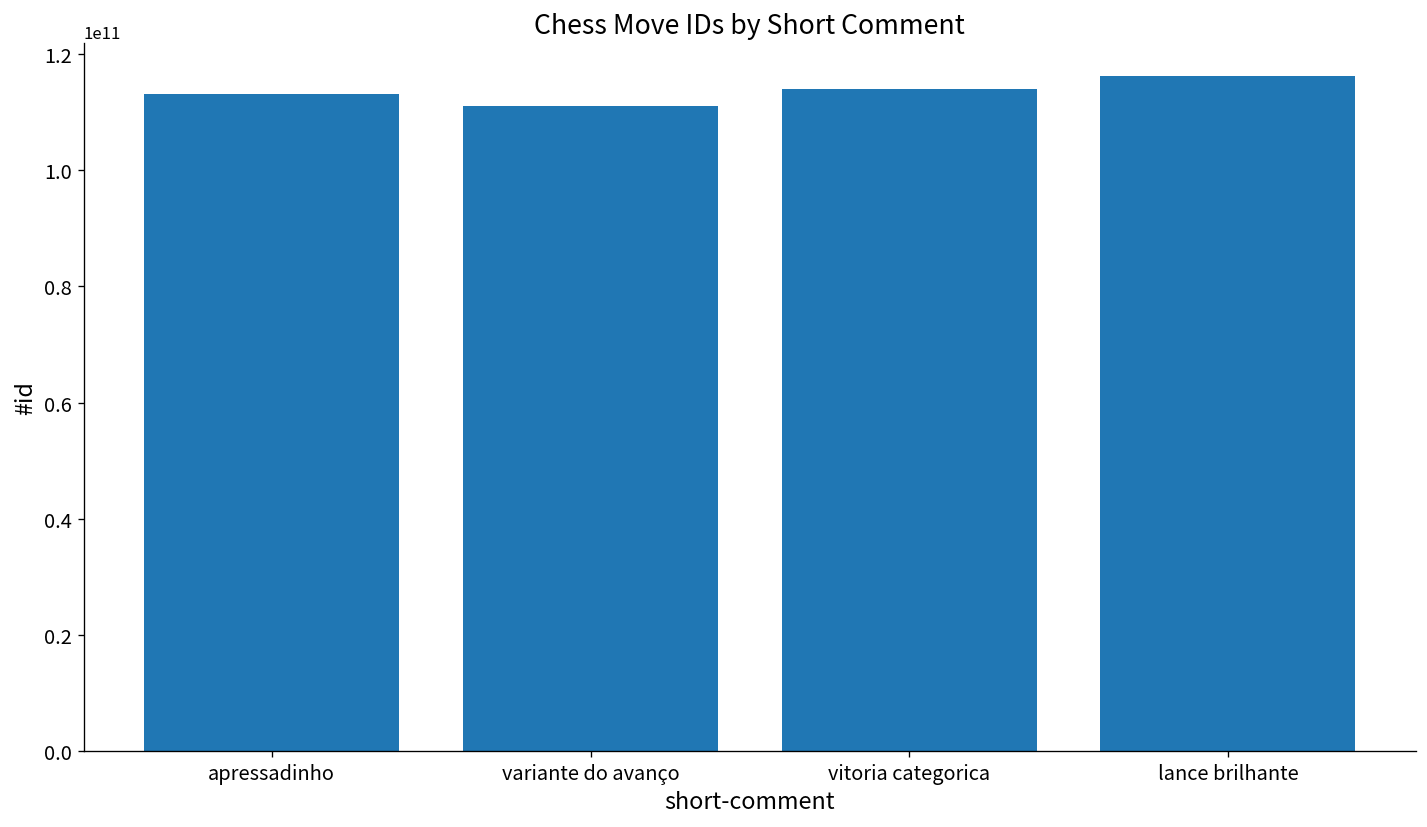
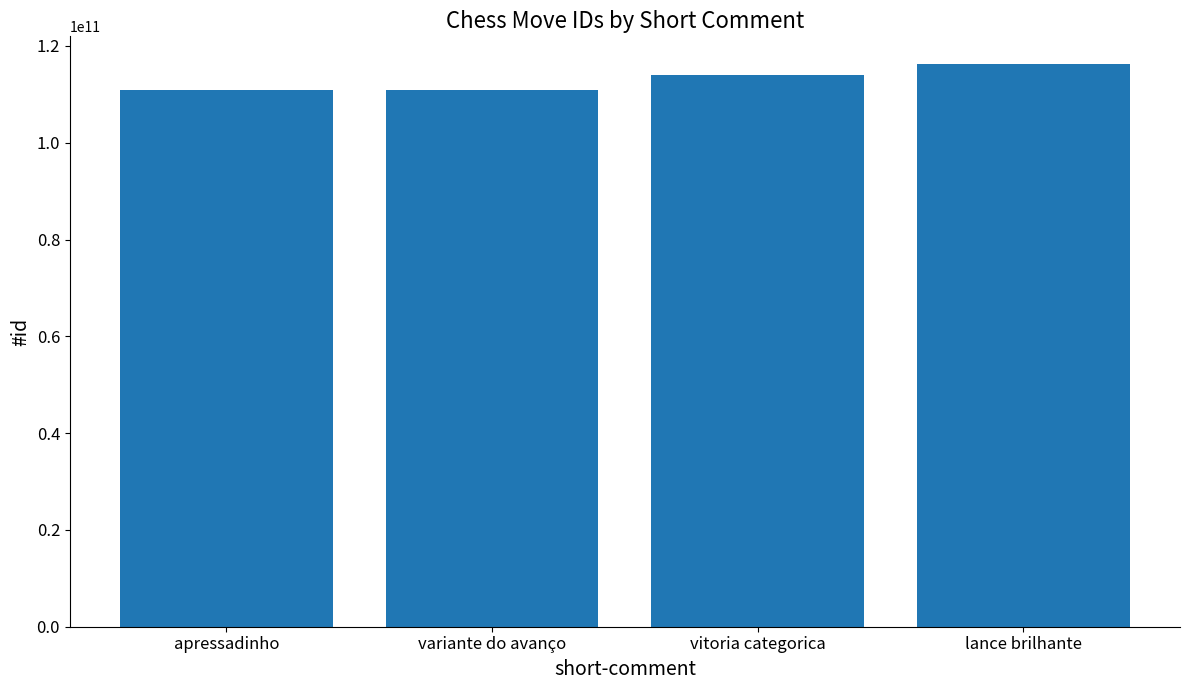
apressadinho: 113000000000 -> 111000000000
